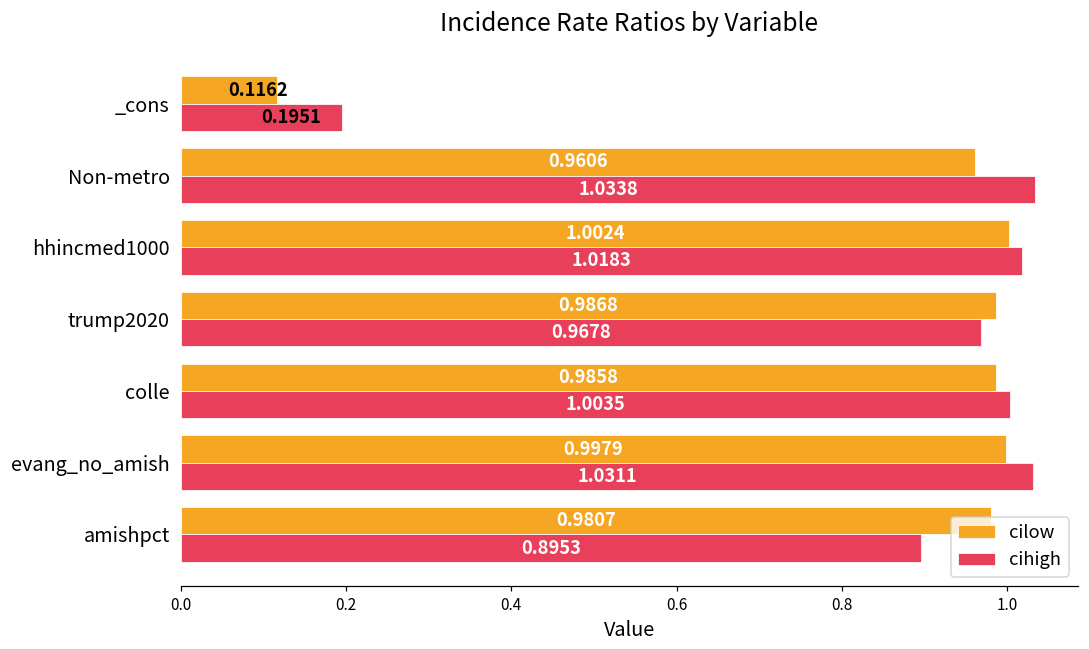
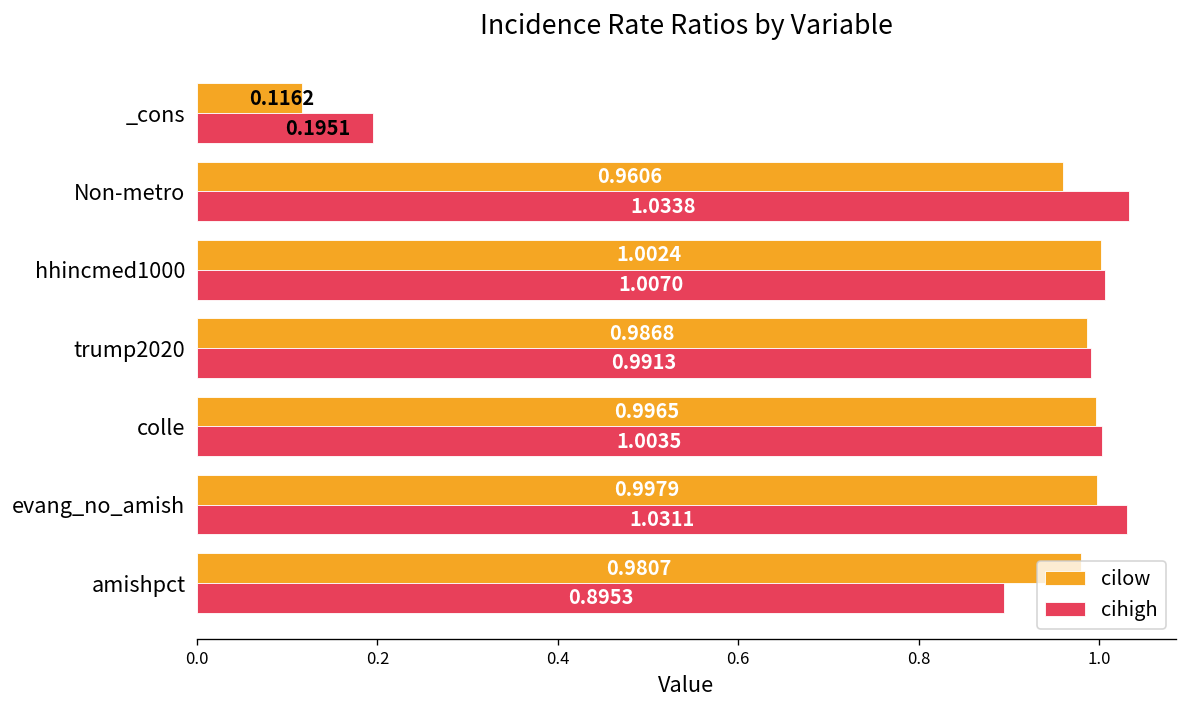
cihigh, hhincmed1000: 1.0183 -> 1.0070
cihigh, trump2020: 0.9678 -> 0.9913
cilow, colle: 0.9858 -> 0.9965
